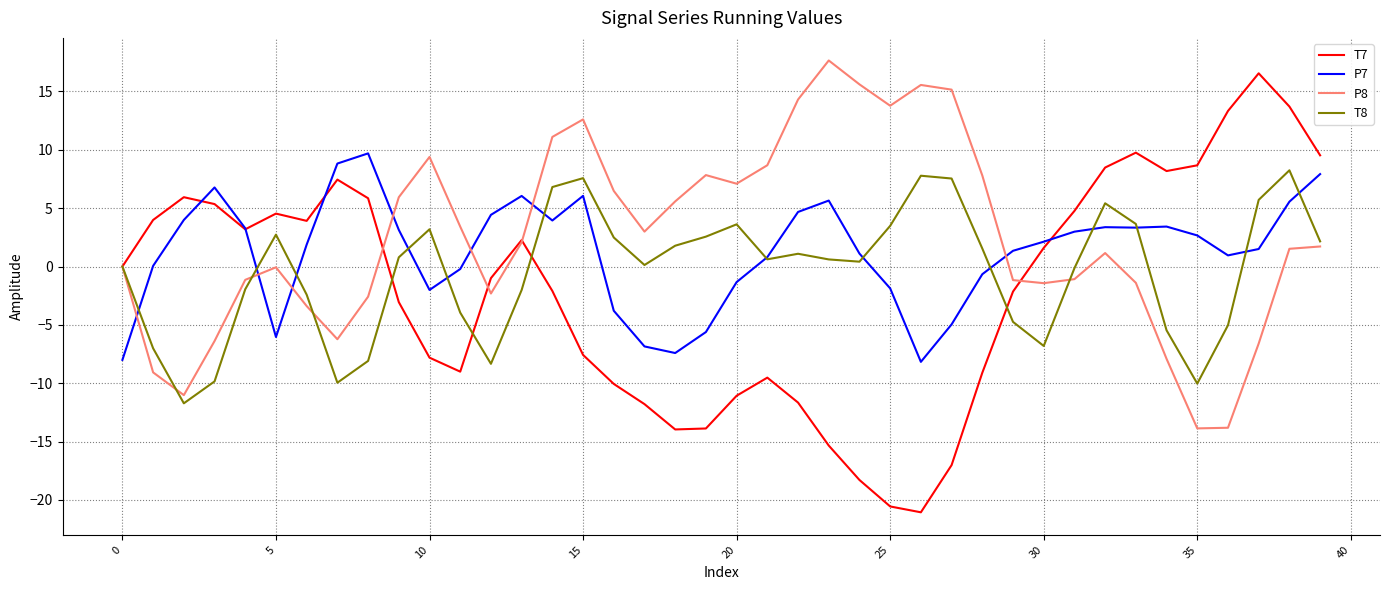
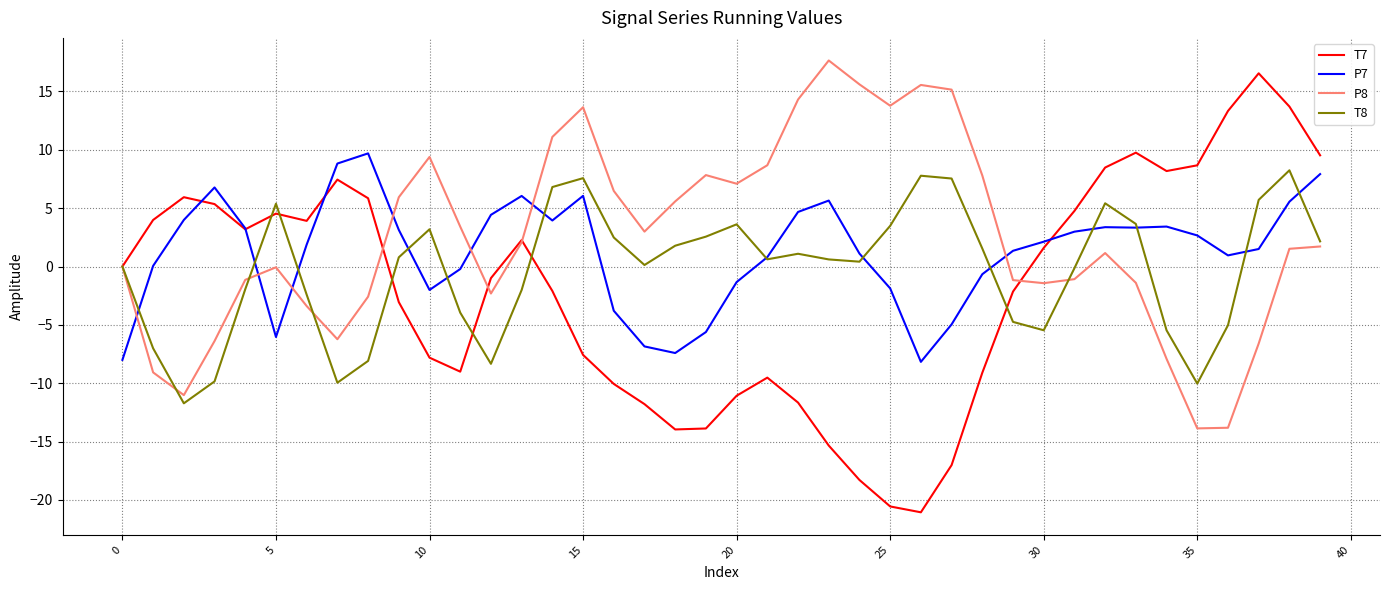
T8, 5: 2.7 -> 5.4
P8, 15: 12.6 -> 13.6
T8, 30: -6.8 -> -5.5
